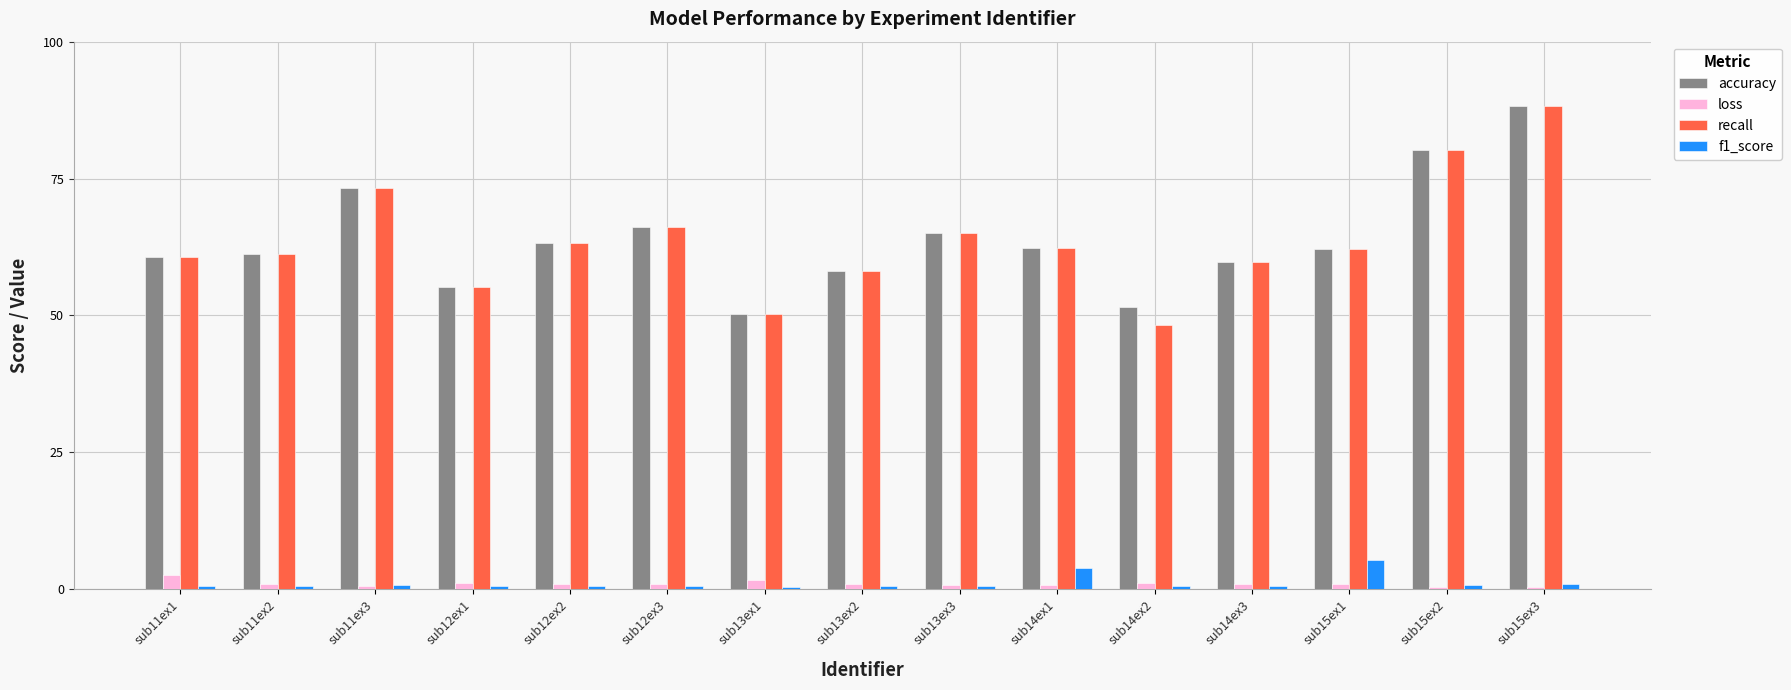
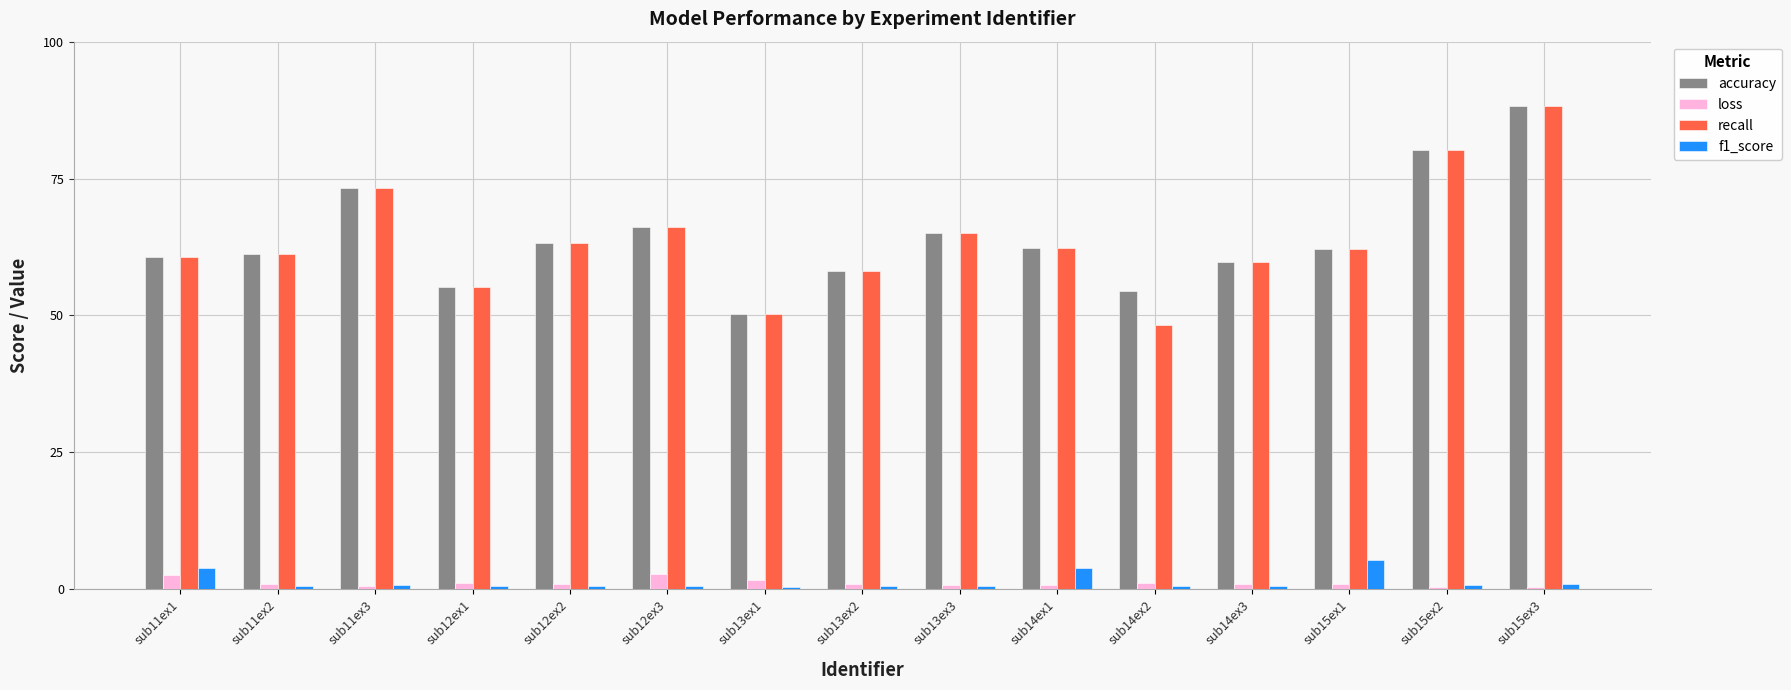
f1_score, sub11ex1: 1 -> 4
loss, sub12ex3: 1 -> 3
accuracy, sub14ex2: 52 -> 54
